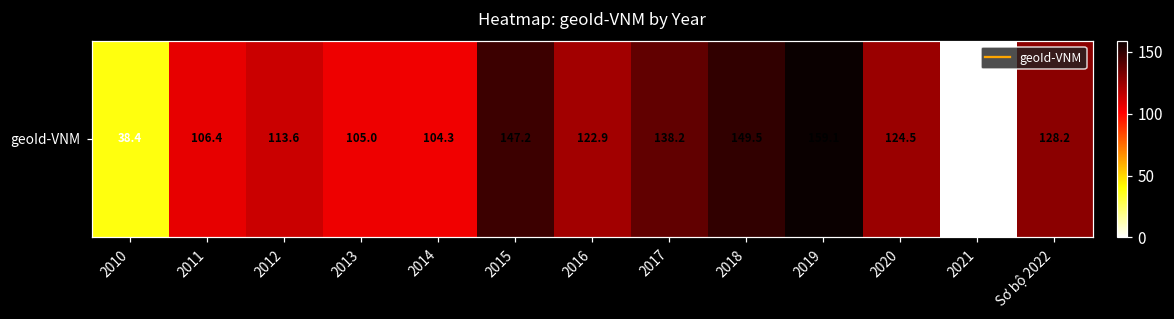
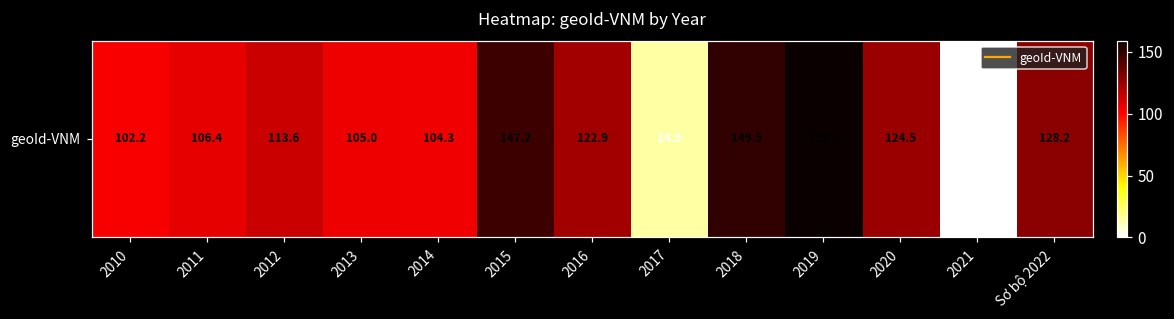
geoId-VNM, 2010: 38.4 -> 102.2
geoId-VNM, 2017: 138.2 -> 14.9
